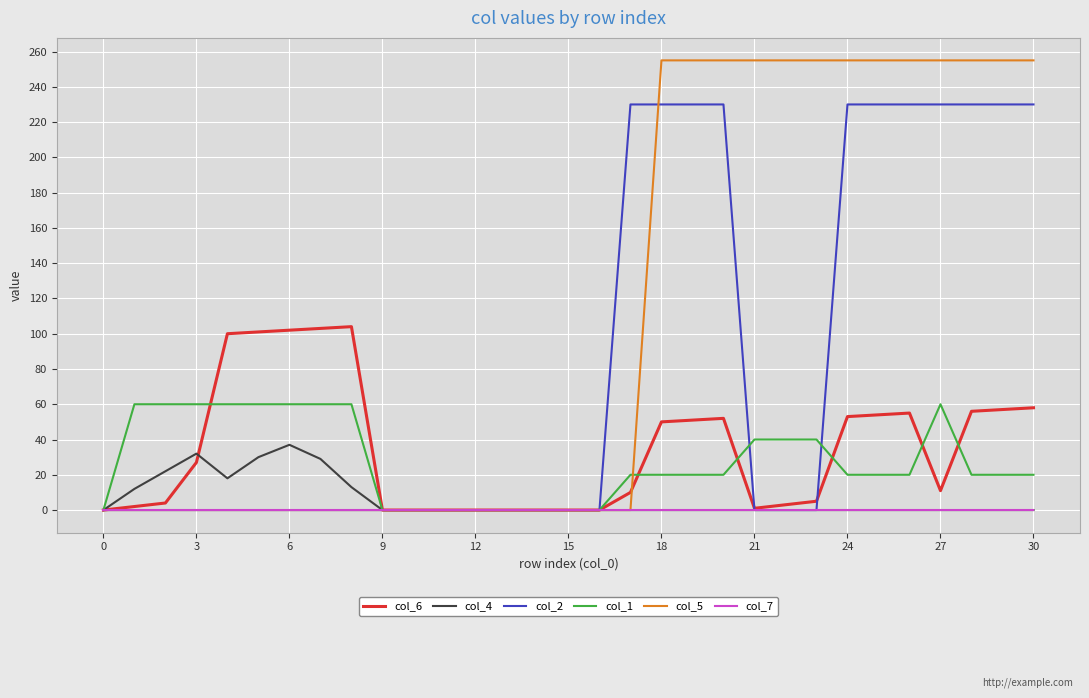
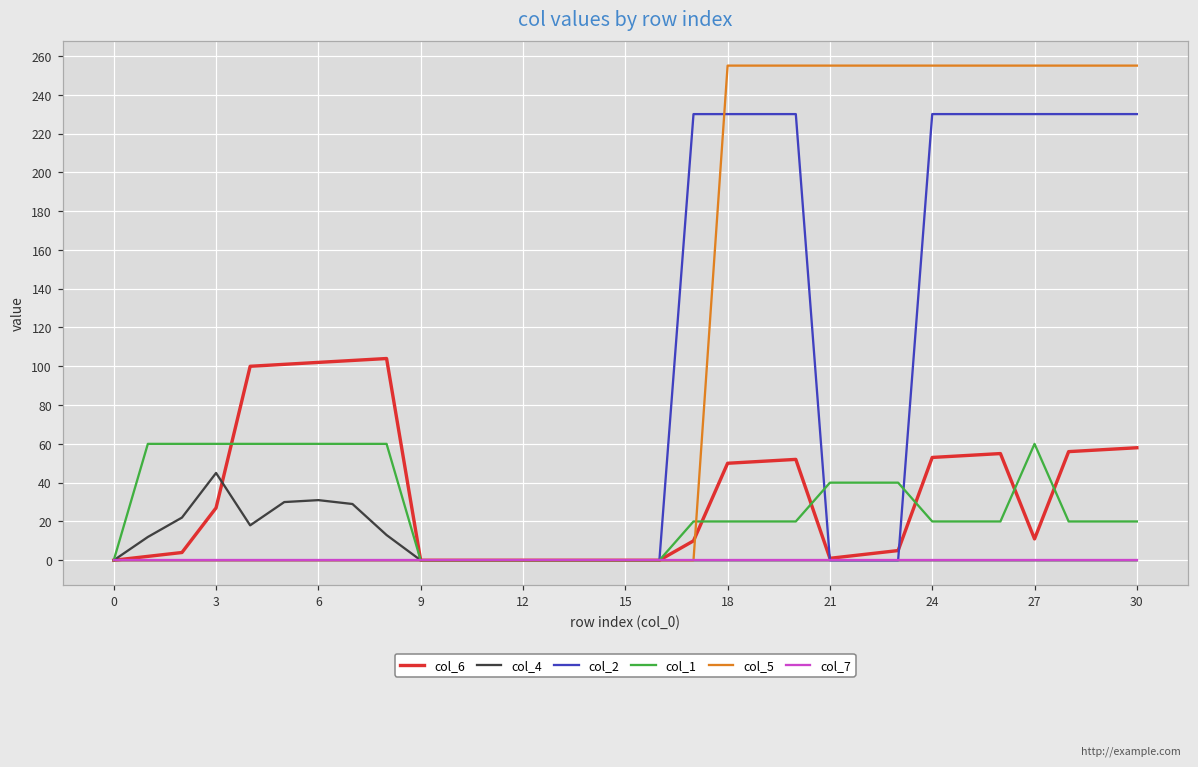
col_4, 3: 32 -> 45
col_4, 6: 37 -> 31
